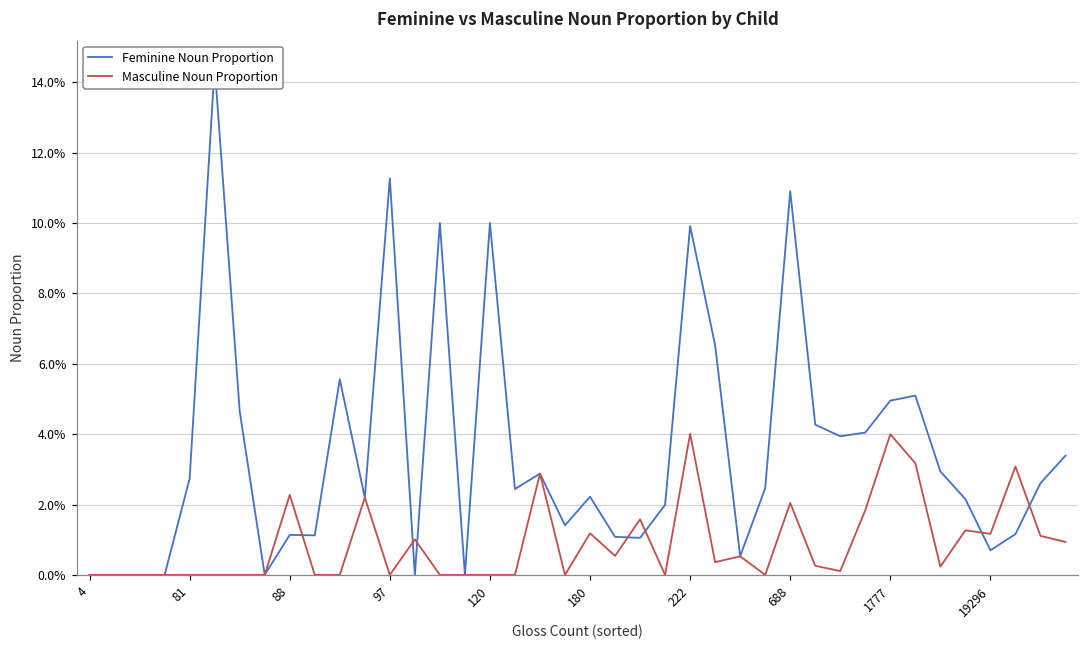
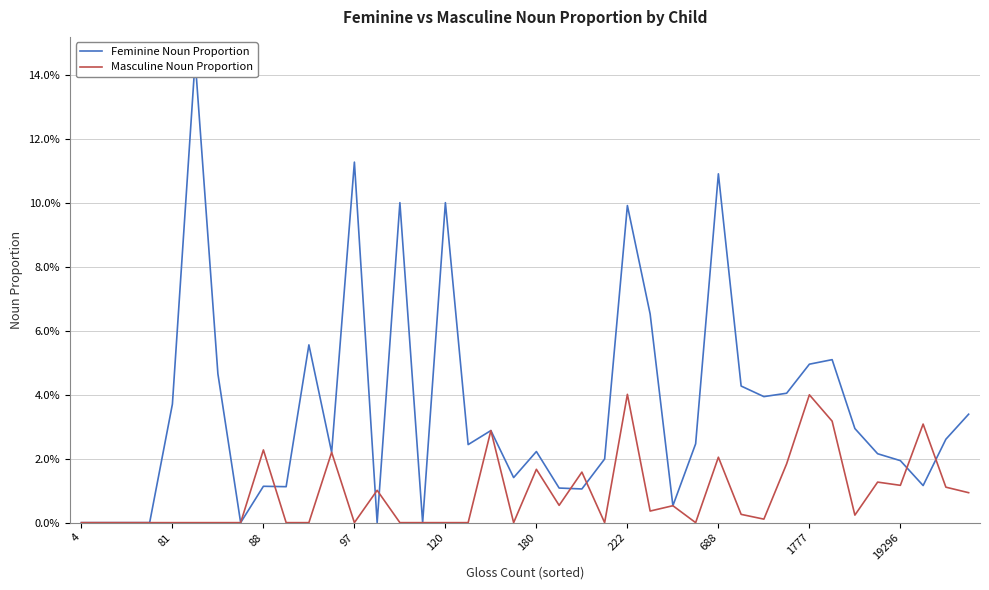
Feminine Noun Proportion, 81: 2.7% -> 3.7%
Masculine Noun Proportion, 180: 1.2% -> 1.7%
Feminine Noun Proportion, 19296: 0.7% -> 1.9%
